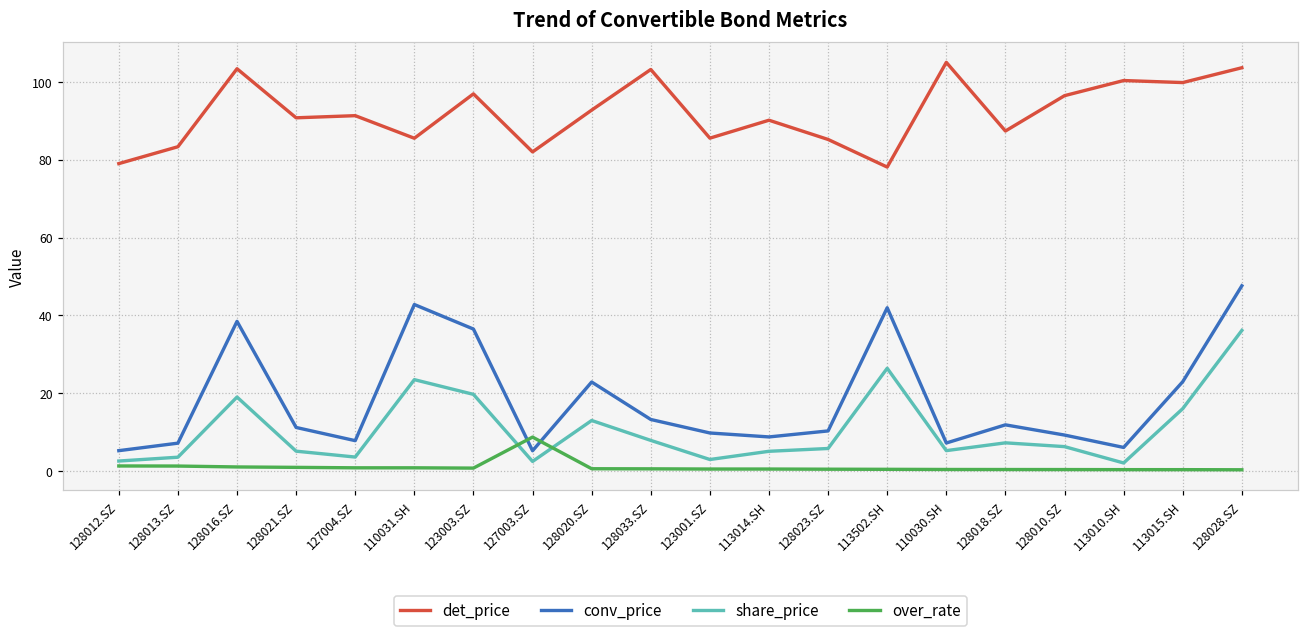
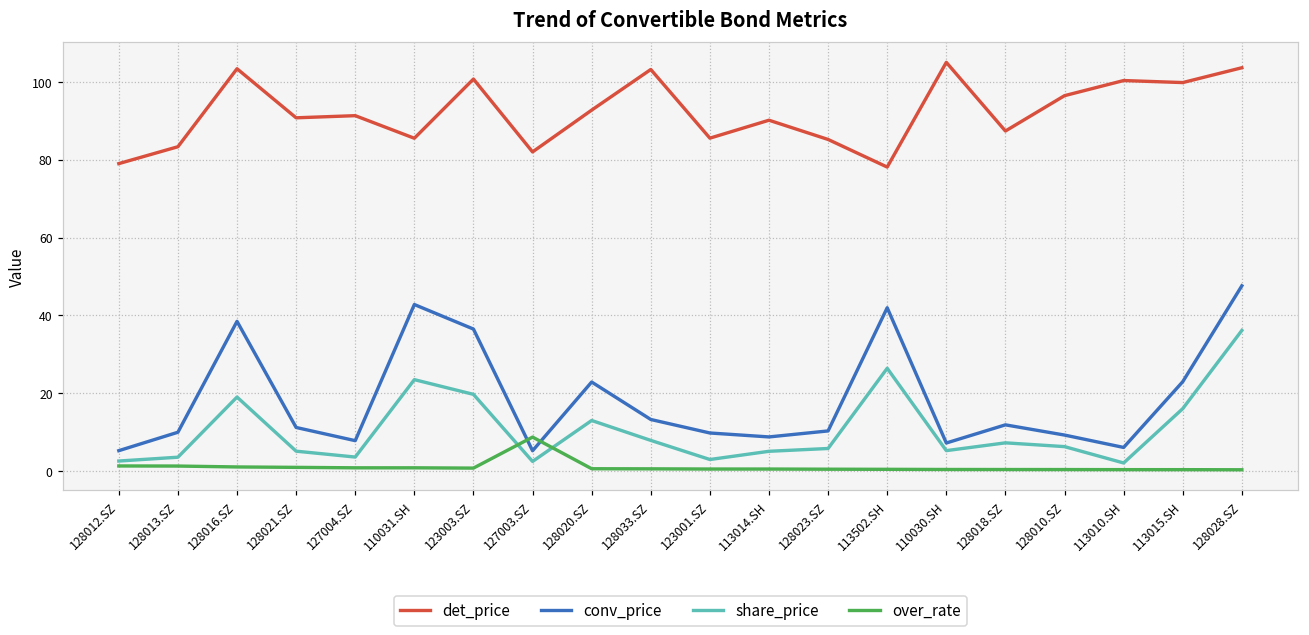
conv_price, 128013.SZ: 7 -> 10
det_price, 123003.SZ: 97 -> 101
